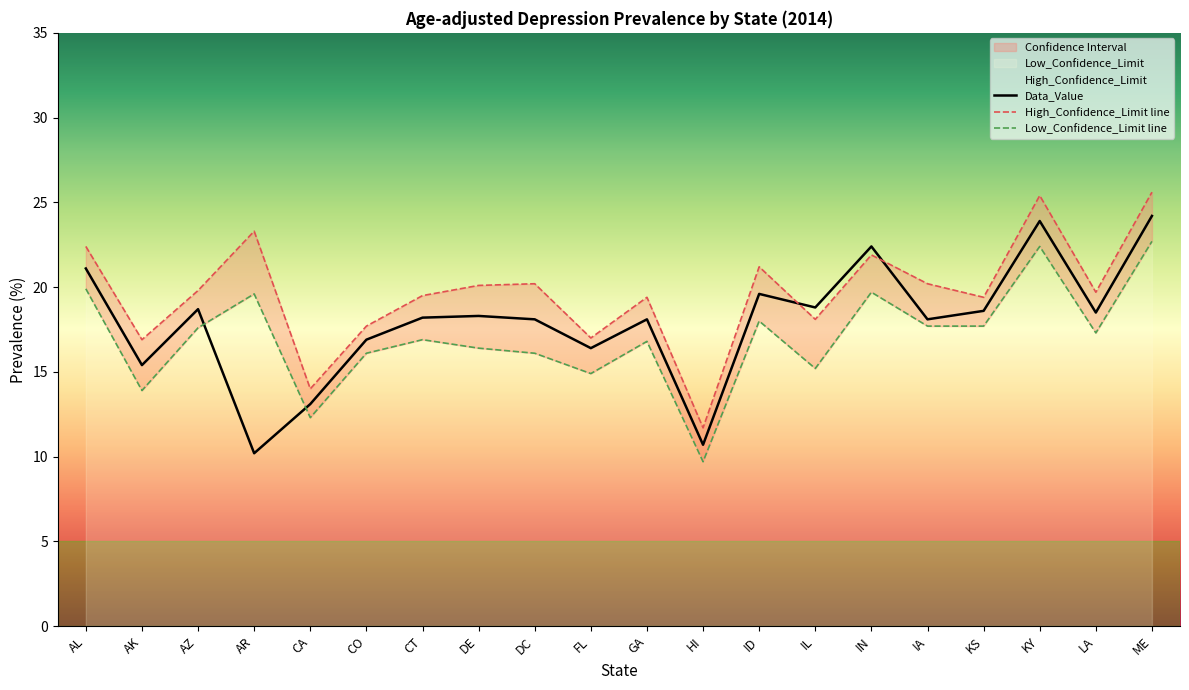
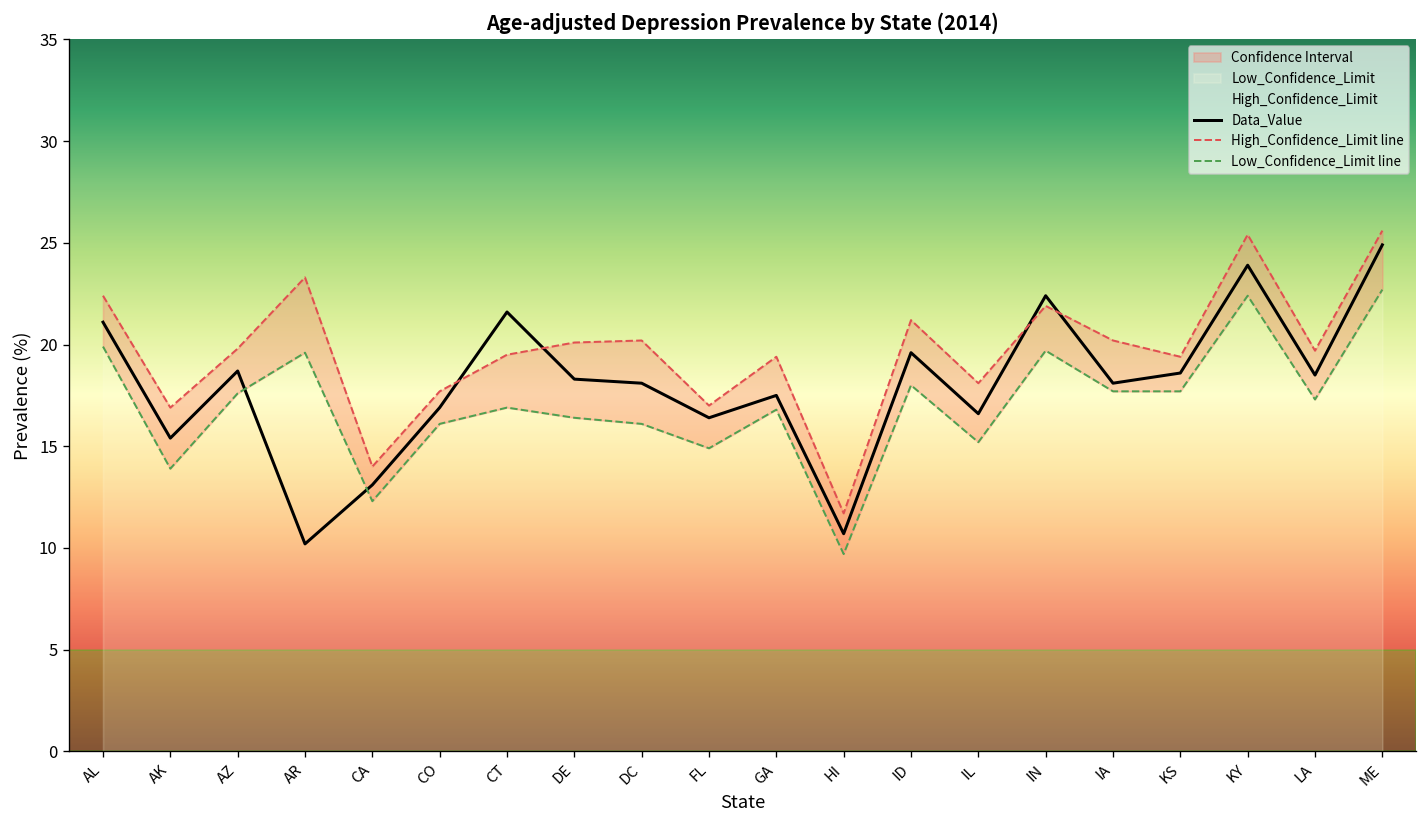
Data_Value, CT: 18.2 -> 21.6
Data_Value, GA: 18.1 -> 17.5
Data_Value, IL: 18.8 -> 16.6
Data_Value, ME: 24.2 -> 24.9
